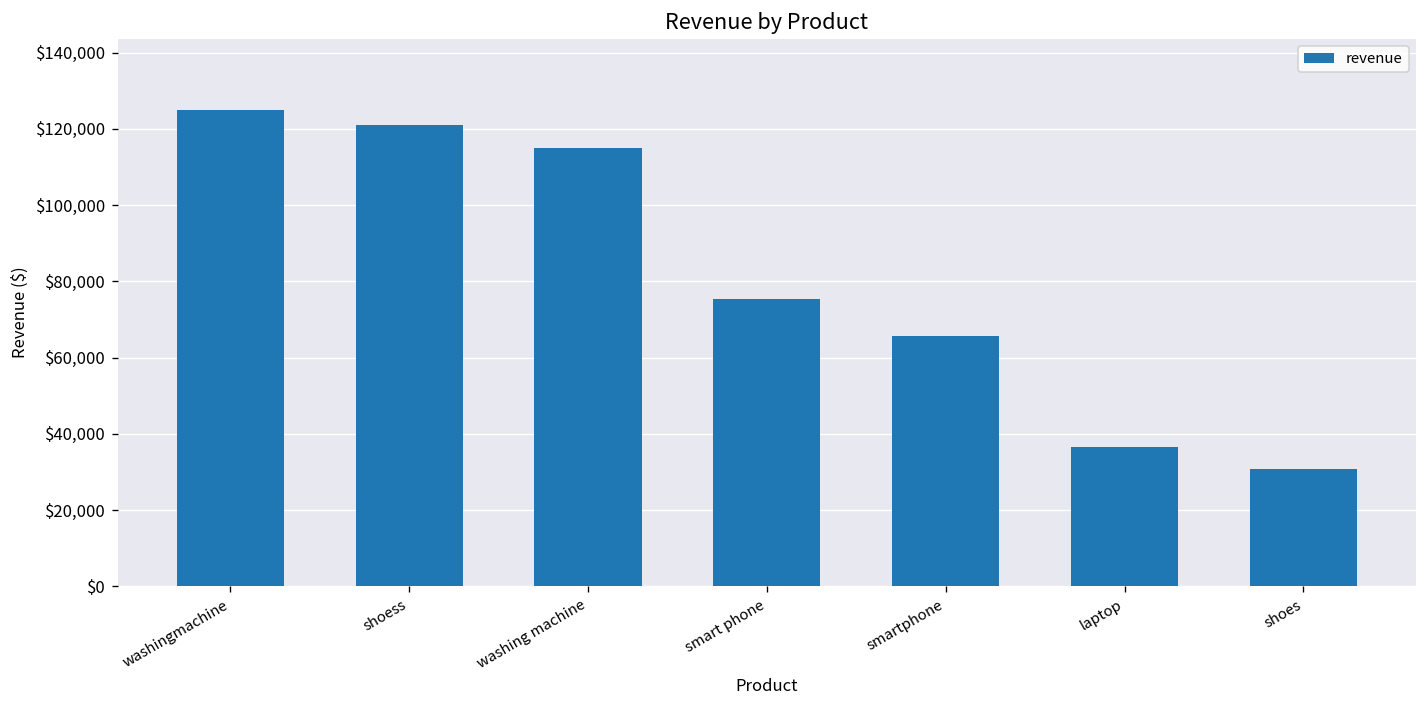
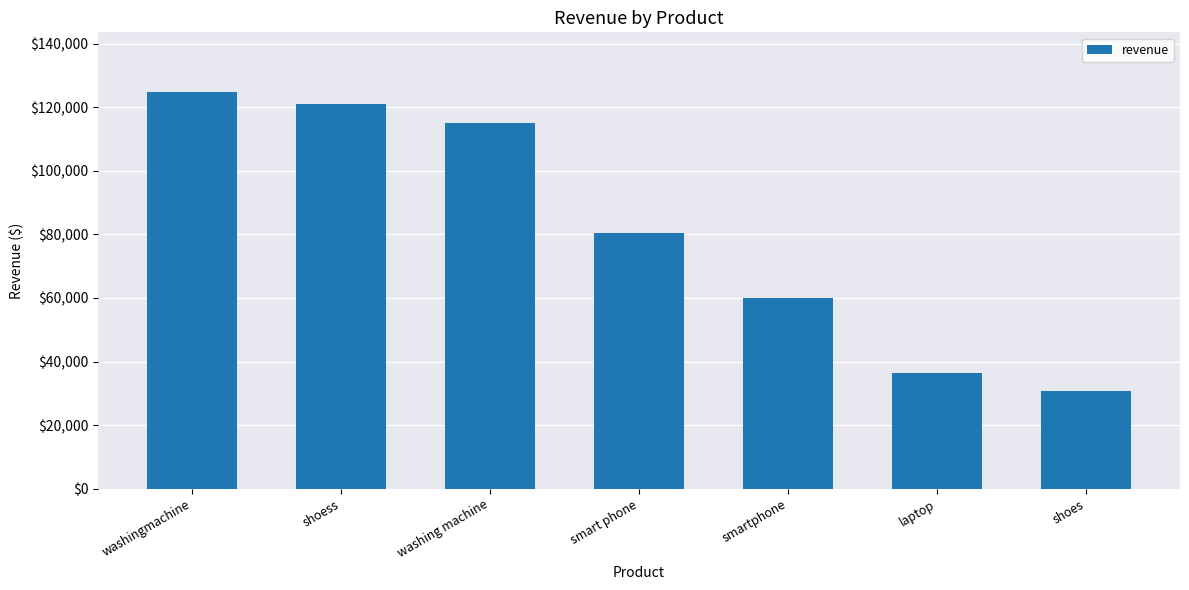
smart phone: $75,000 -> $81,000
smartphone: $66,000 -> $60,000
